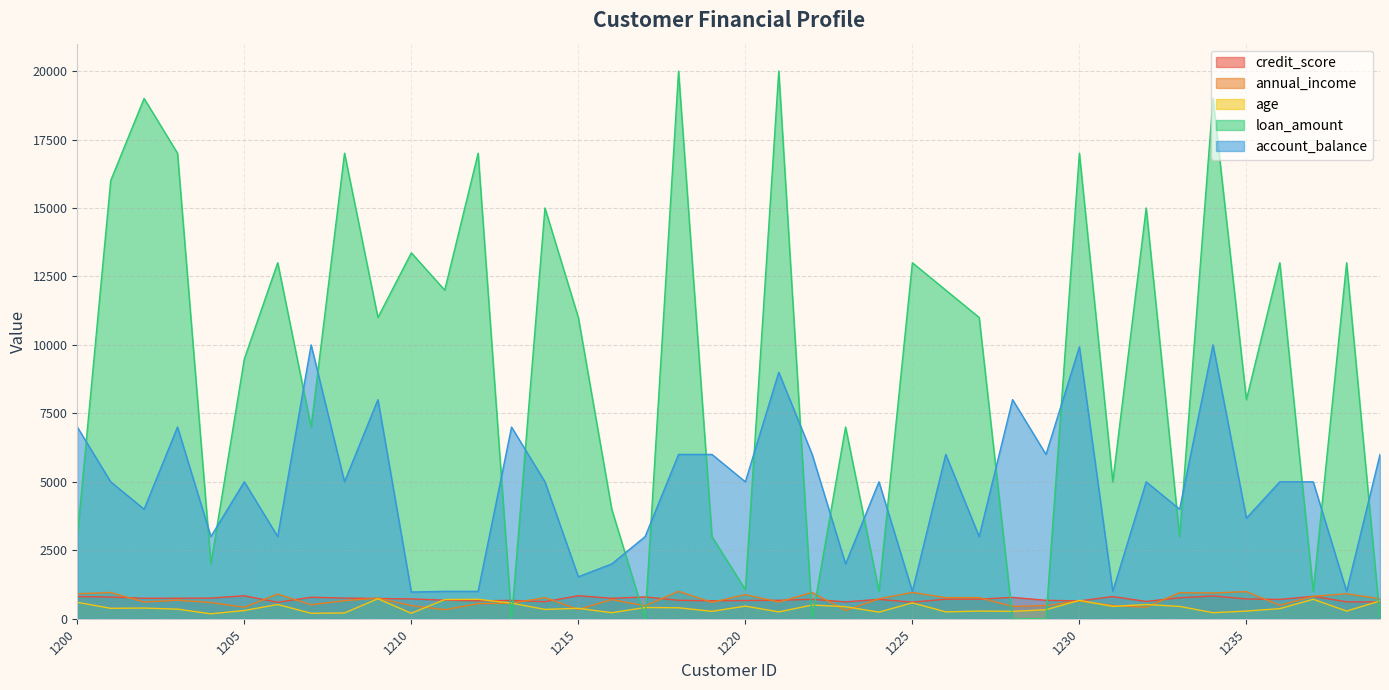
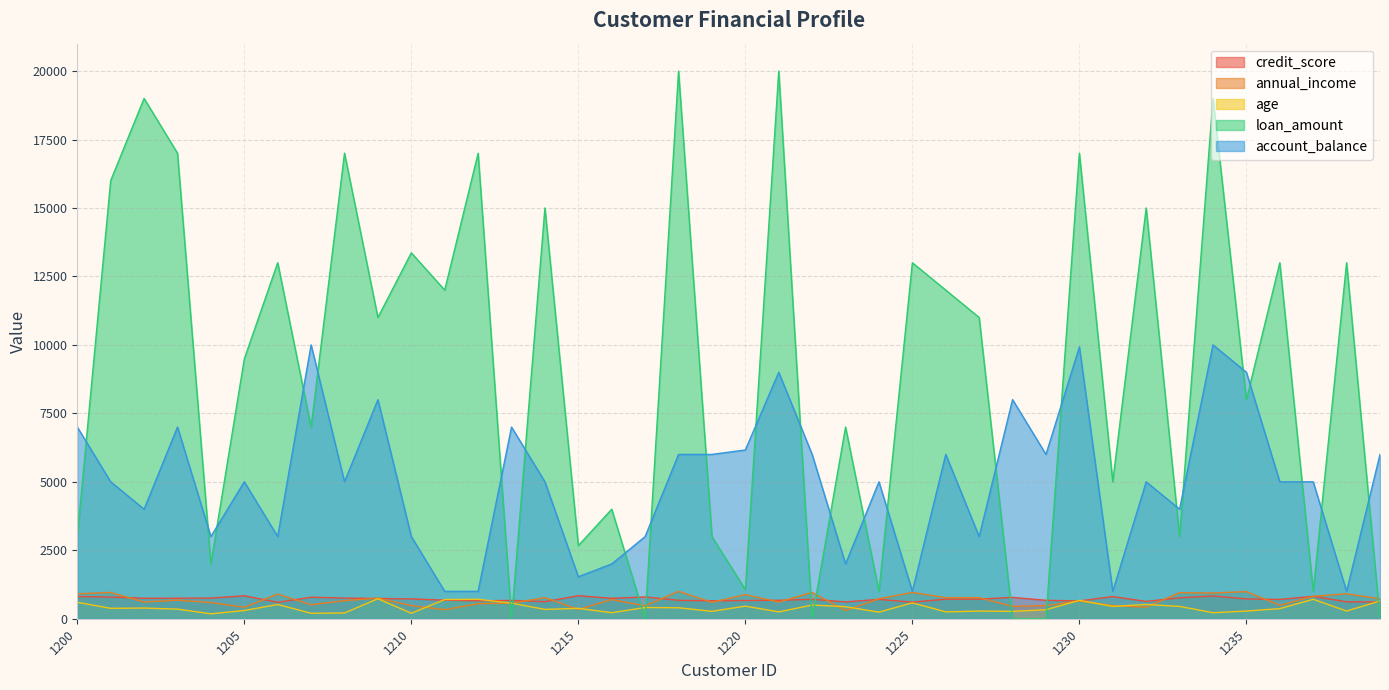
account_balance, 1210: 1000 -> 3000
loan_amount, 1215: 11000 -> 2700
account_balance, 1220: 5000 -> 6200
account_balance, 1235: 3700 -> 9000
